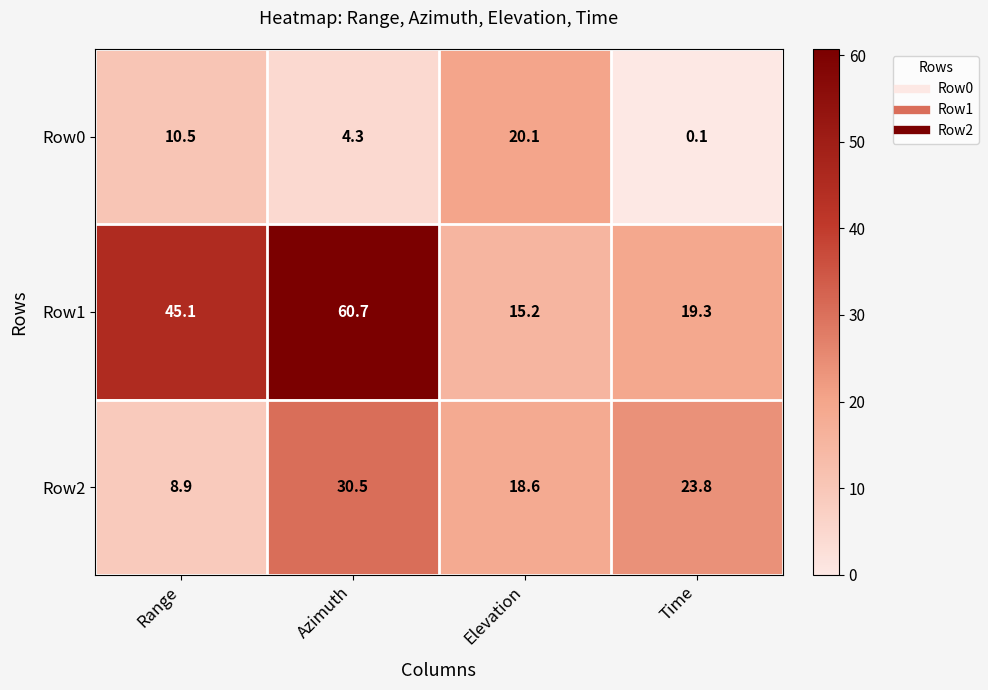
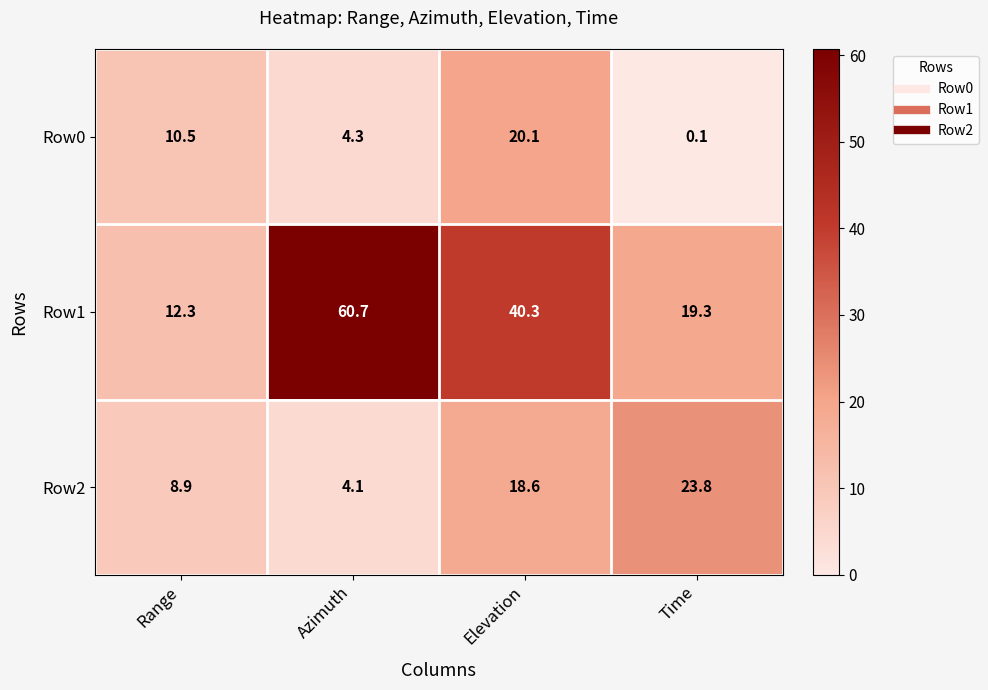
Row1, Range: 45.1 -> 12.3
Row1, Elevation: 15.2 -> 40.3
Row2, Azimuth: 30.5 -> 4.1
